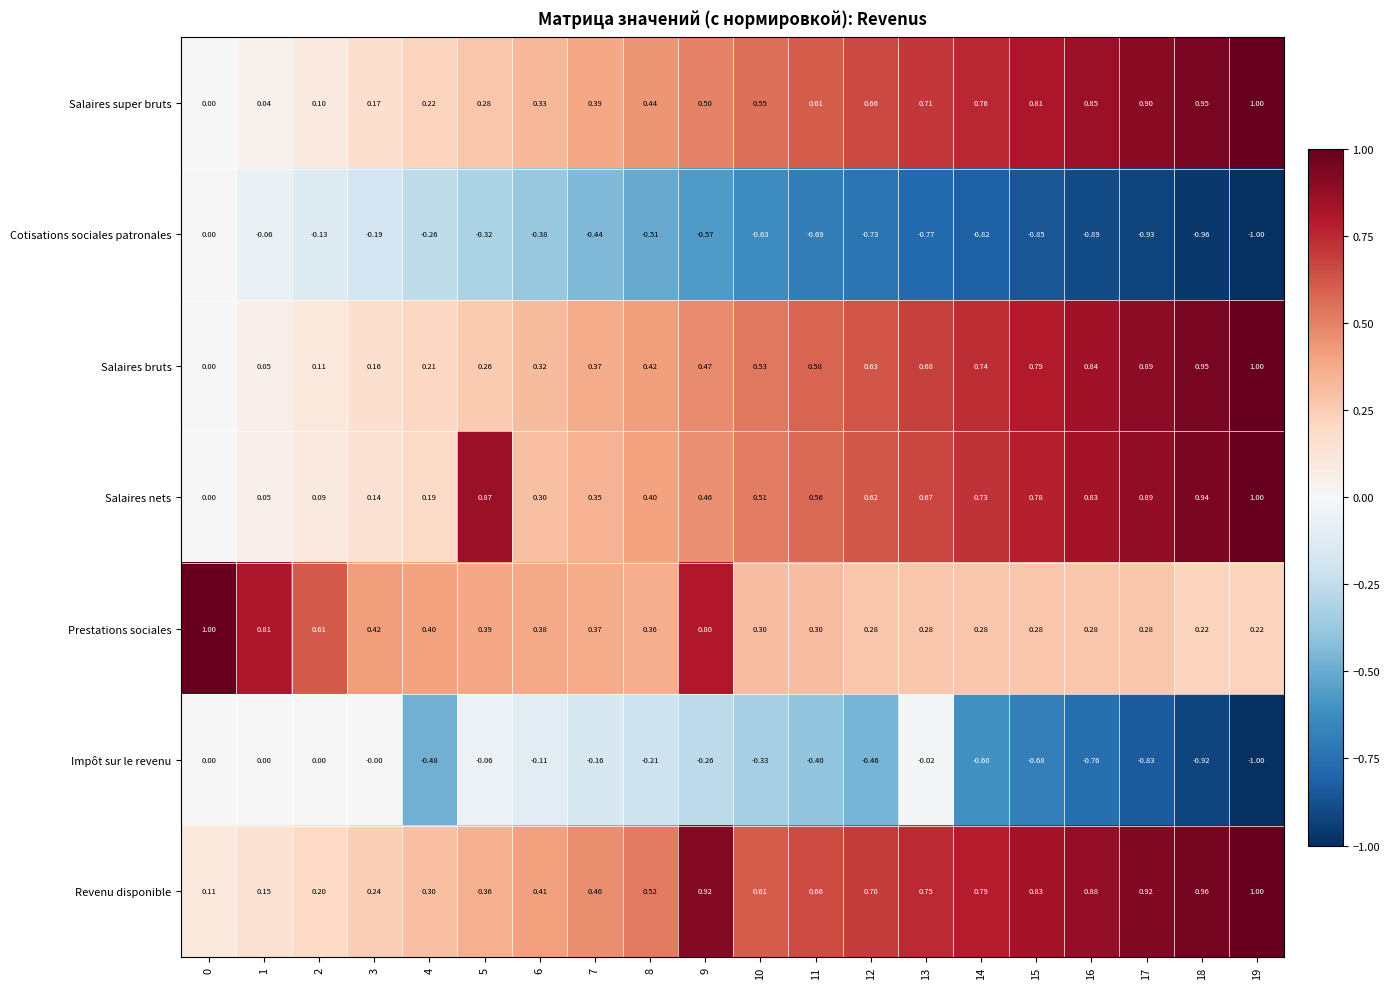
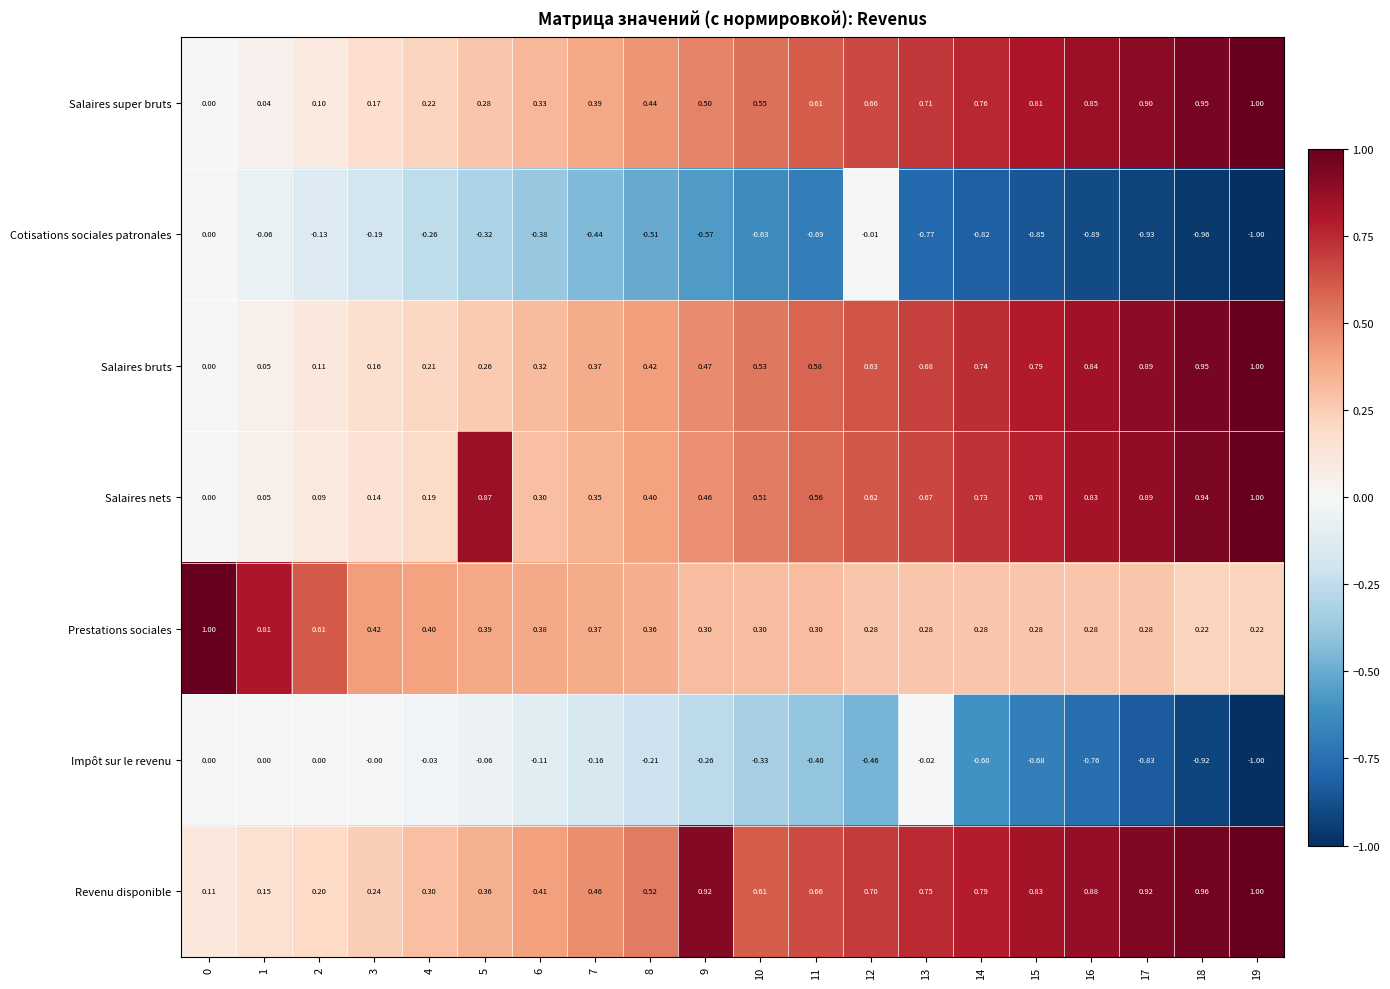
Cotisations sociales patronales, 12: -0.73 -> -0.01
Prestations sociales, 9: 0.80 -> 0.30
Impôt sur le revenu, 4: -0.48 -> -0.03
